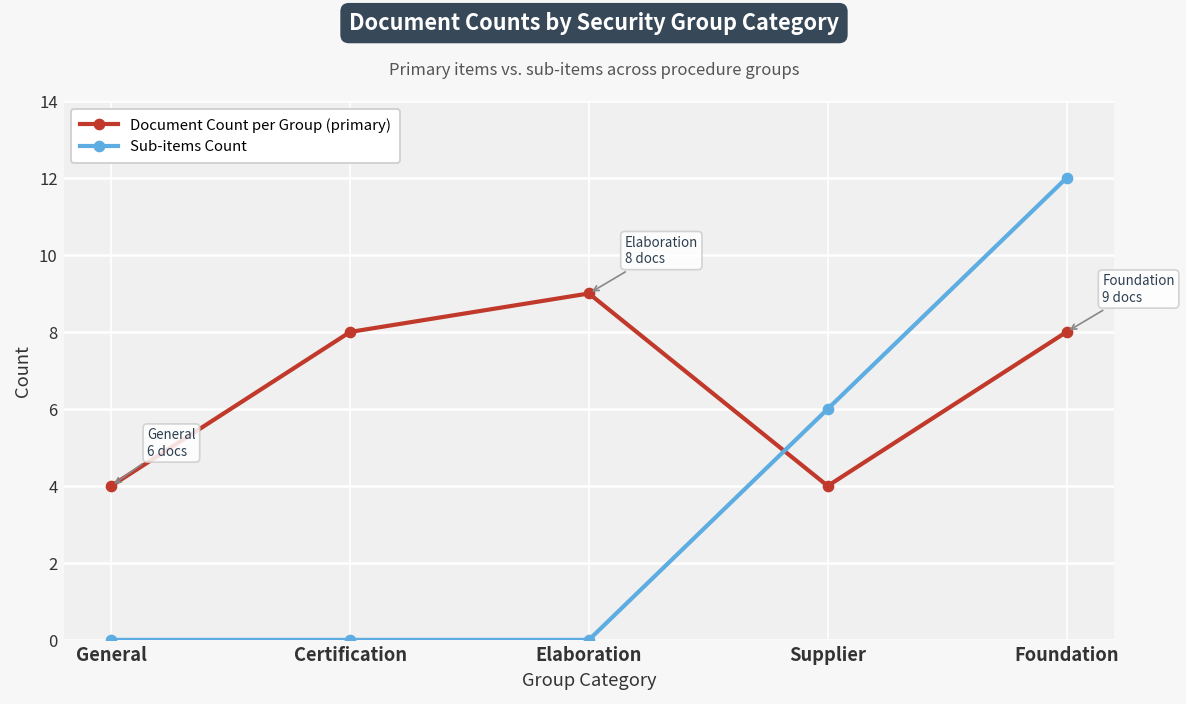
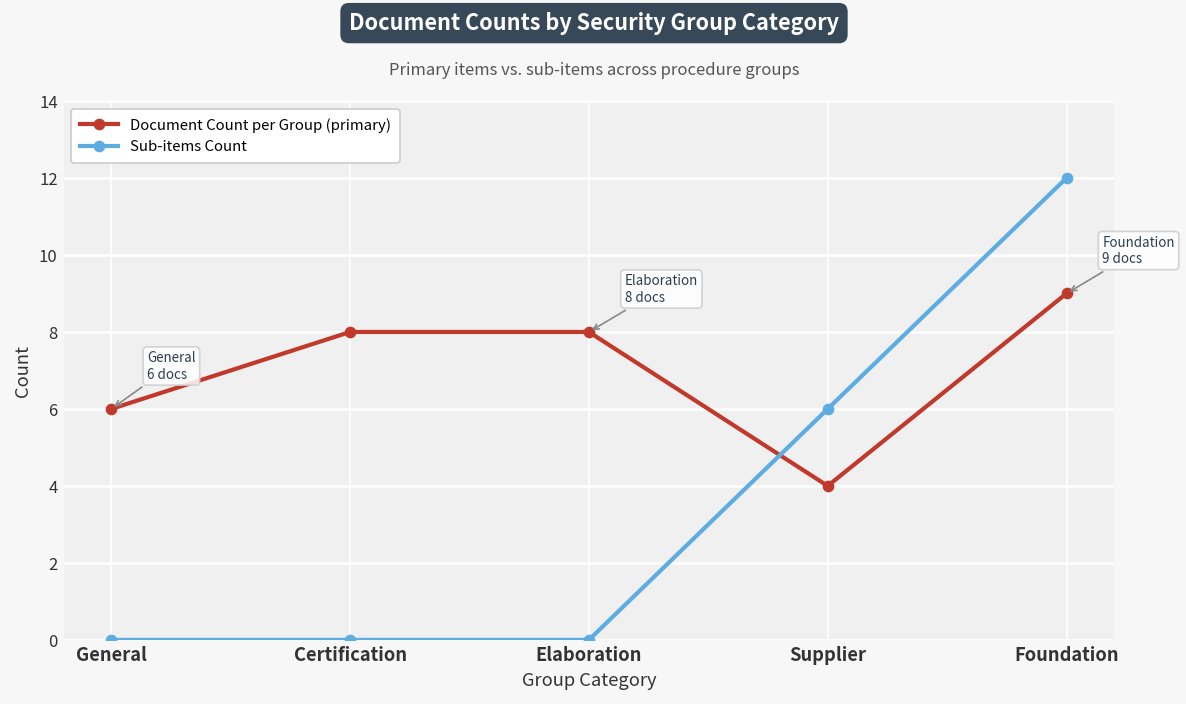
Document Count per Group (primary), General: 4 -> 6
Document Count per Group (primary), Elaboration: 9 -> 8
Document Count per Group (primary), Foundation: 8 -> 9
